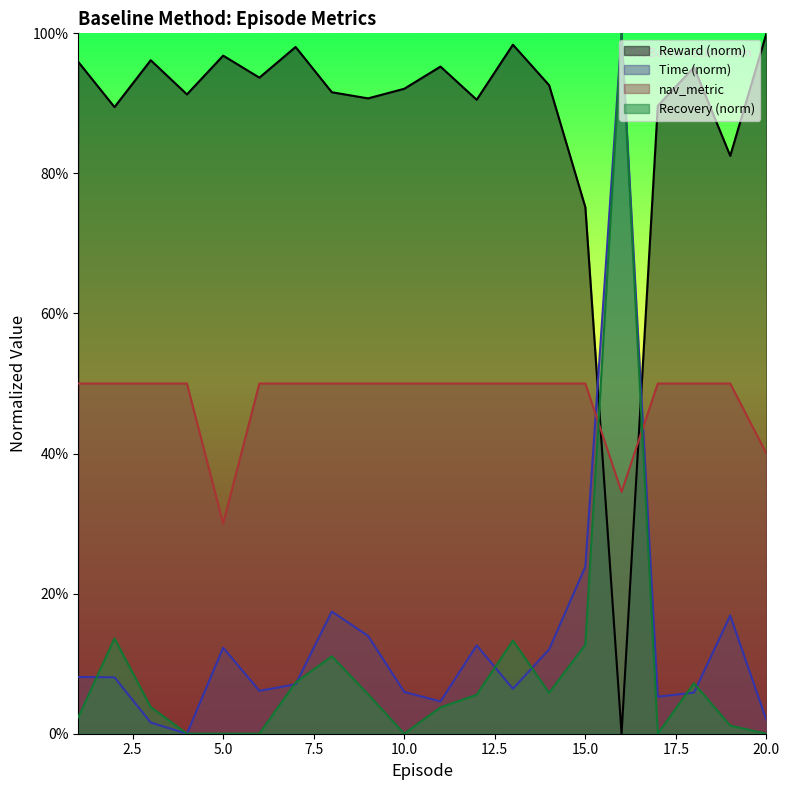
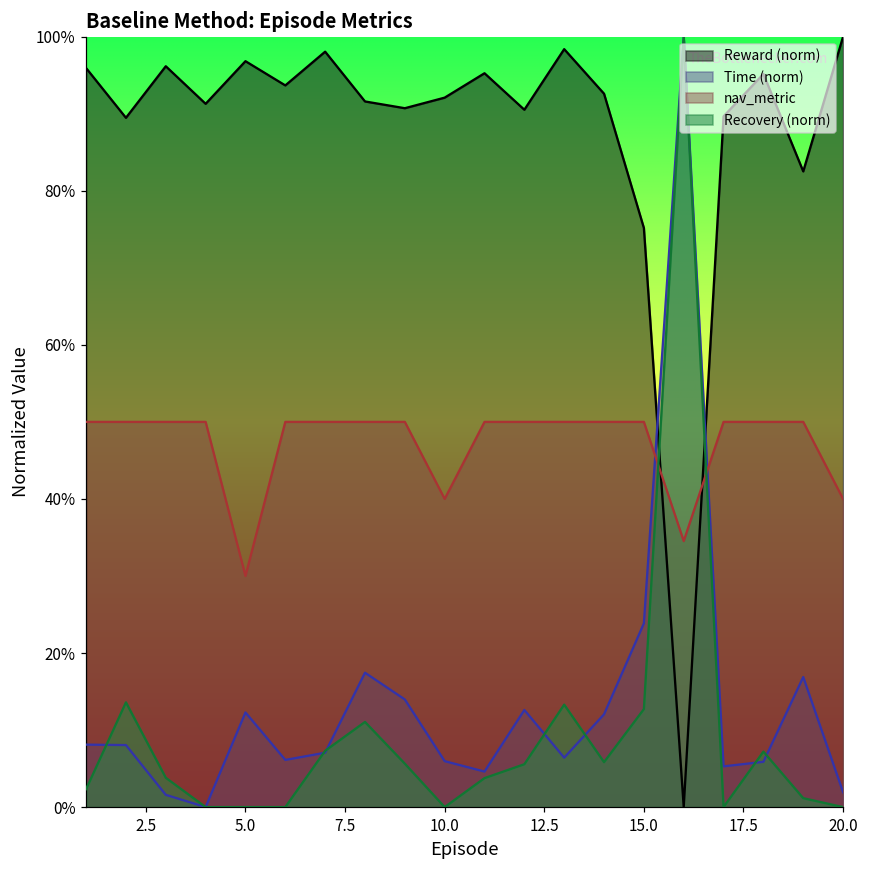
nav_metric, 10.0: 50% -> 40%
